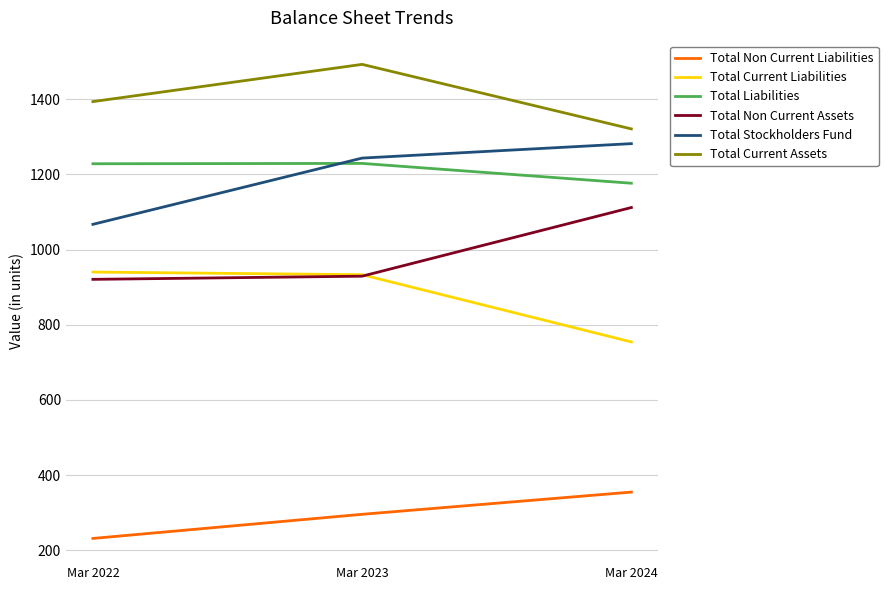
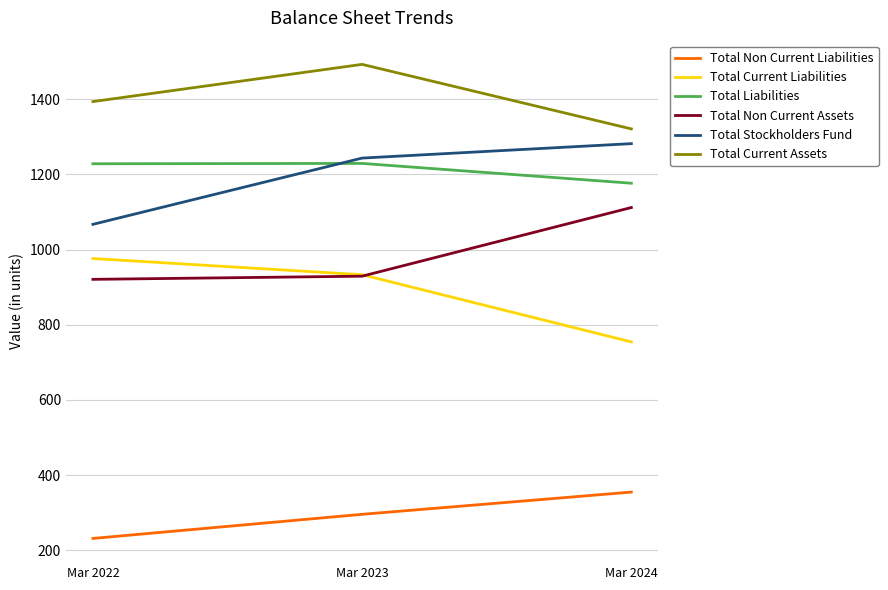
Total Current Liabilities, Mar 2022: 940 -> 980
